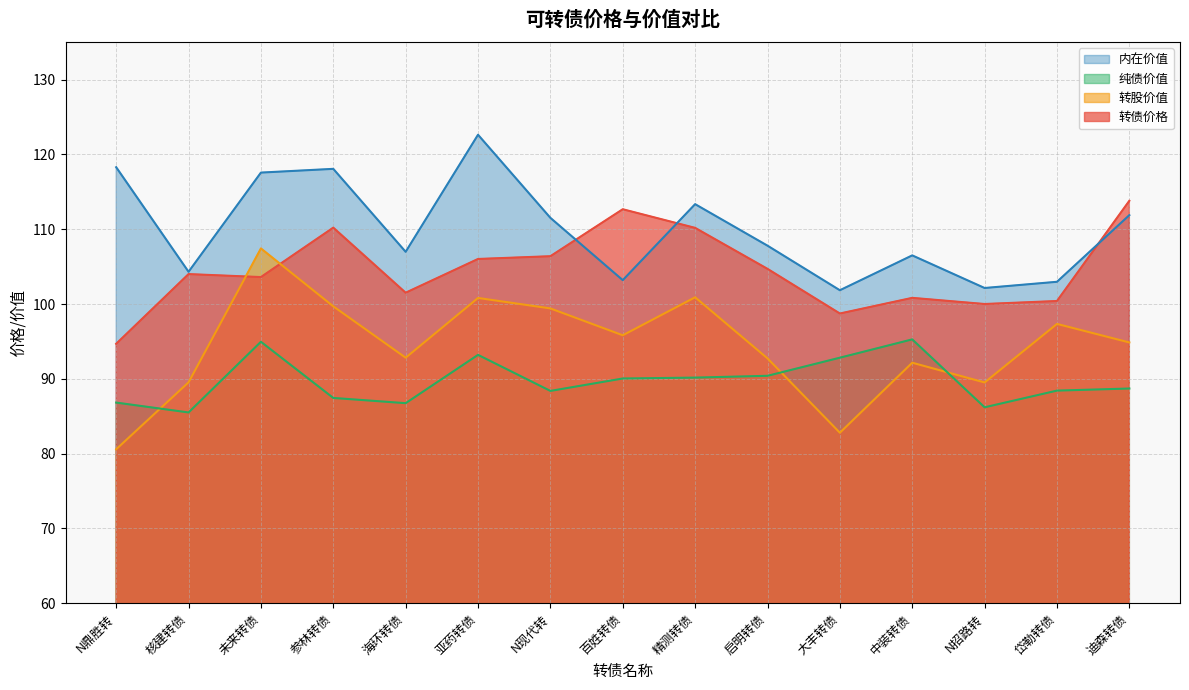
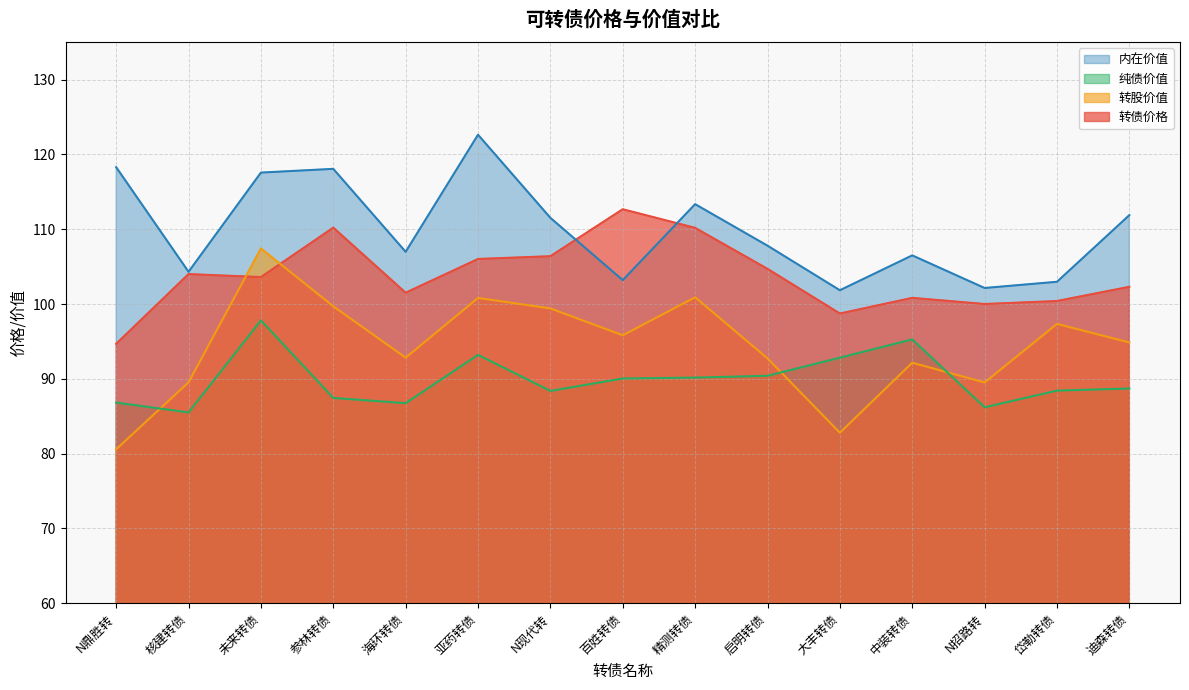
纯债价值, 未来转债: 95 -> 98
转债价格, 迪森转债: 114 -> 102
